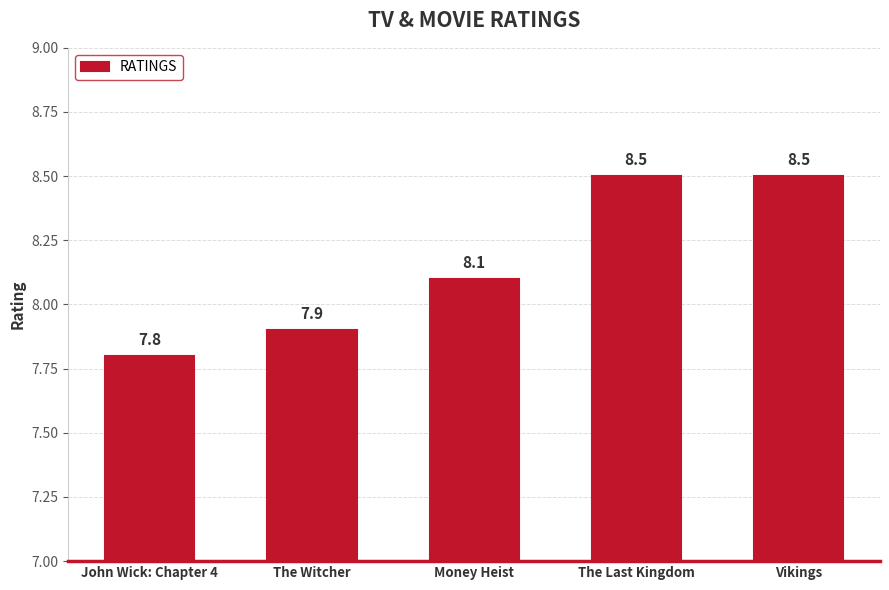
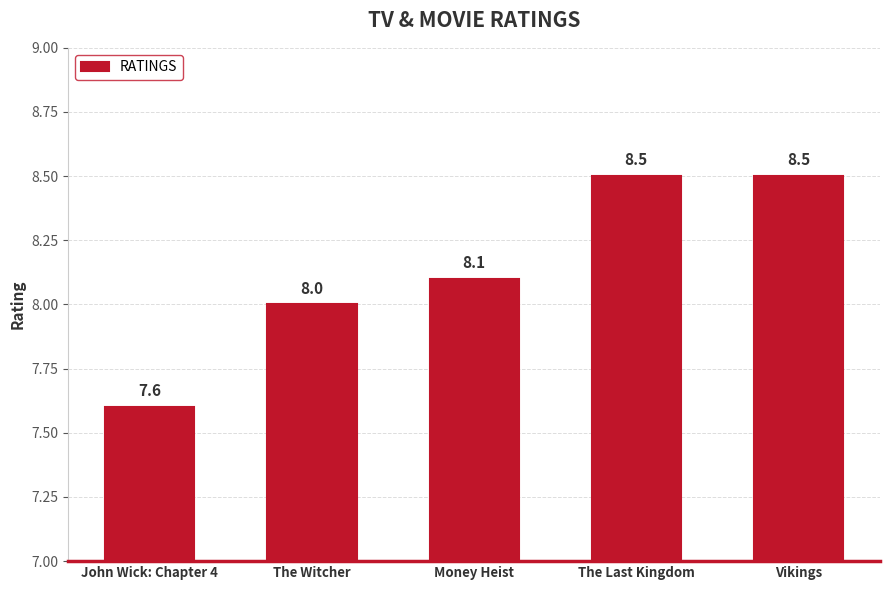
John Wick: Chapter 4: 7.8 -> 7.6
The Witcher: 7.9 -> 8.0
